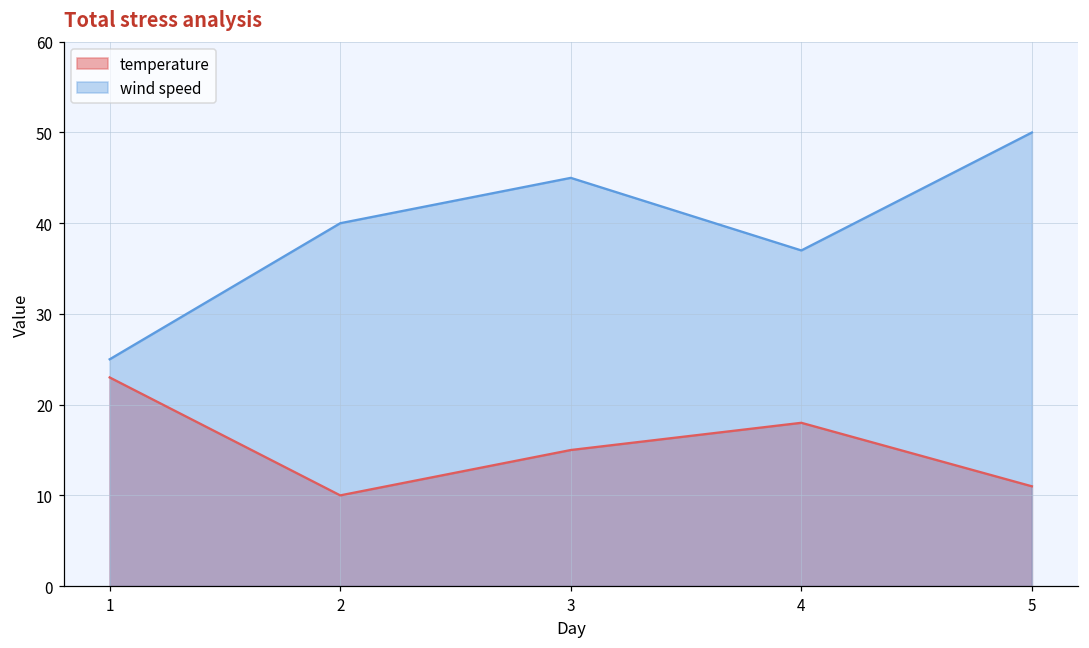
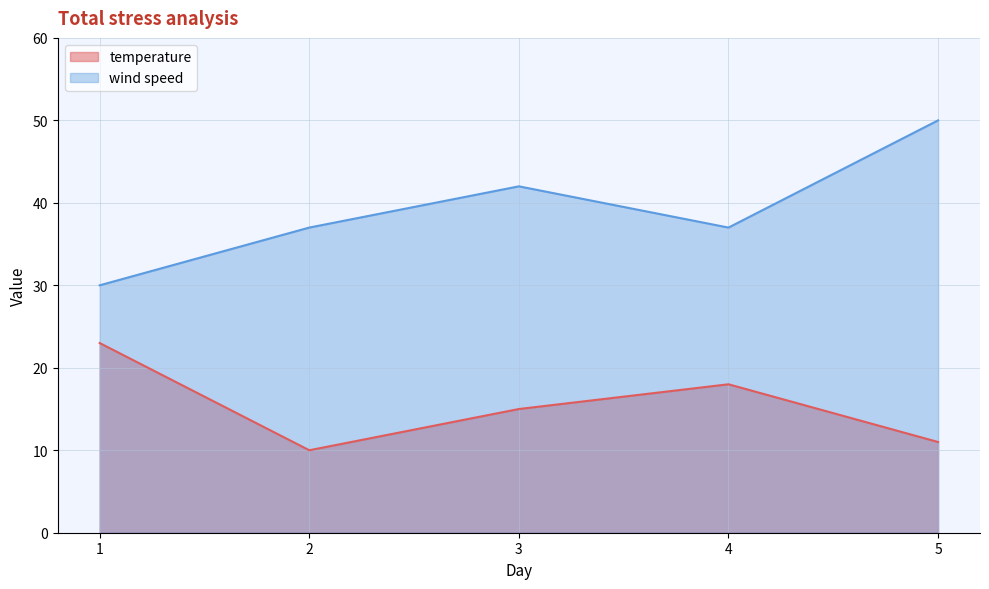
wind speed, 1: 25 -> 30
wind speed, 2: 40 -> 37
wind speed, 3: 45 -> 42
